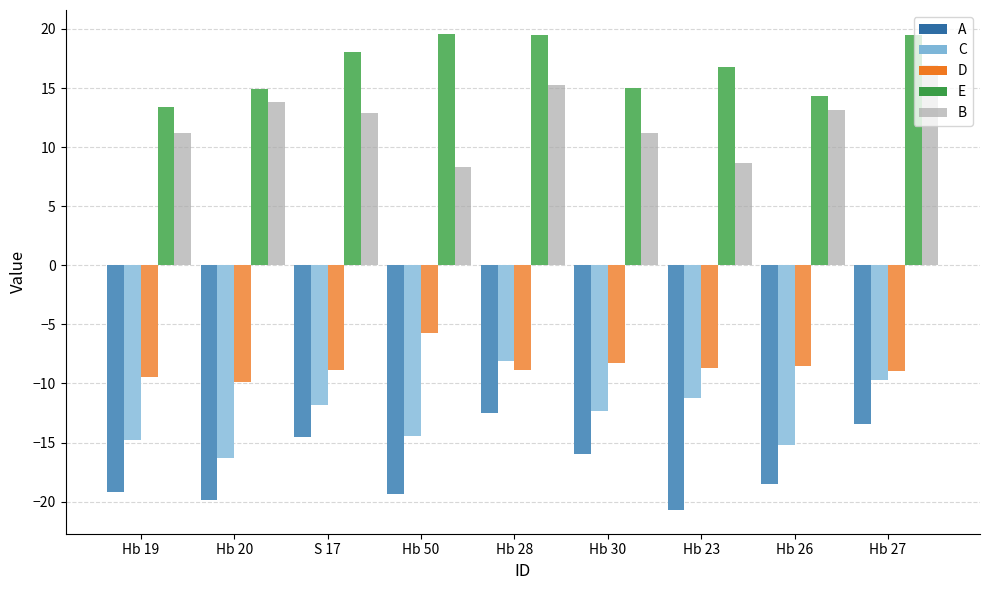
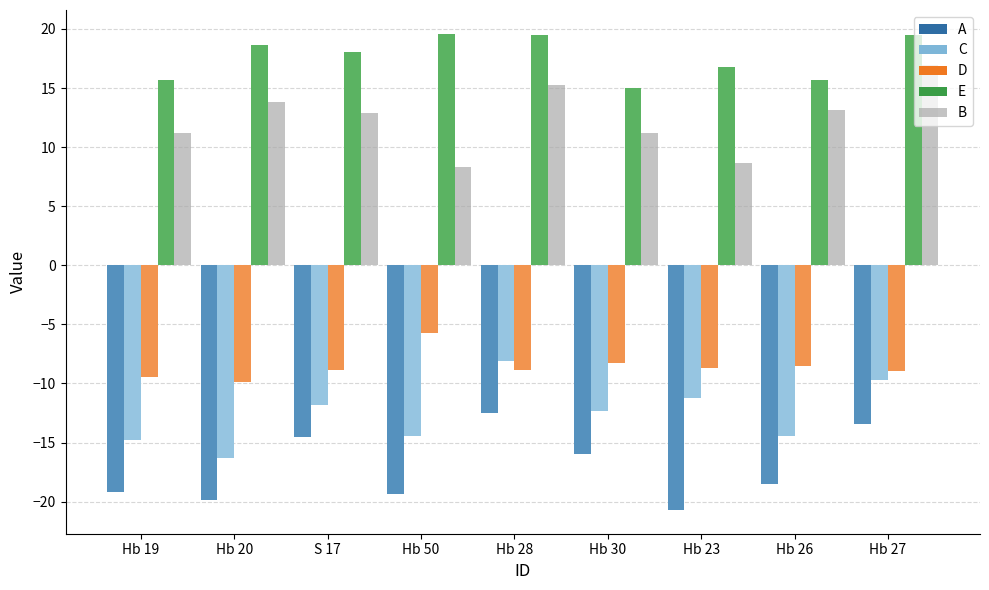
E, Hb 19: 13.4 -> 15.7
E, Hb 20: 14.9 -> 18.7
C, Hb 26: -15.2 -> -14.4
E, Hb 26: 14.3 -> 15.7
